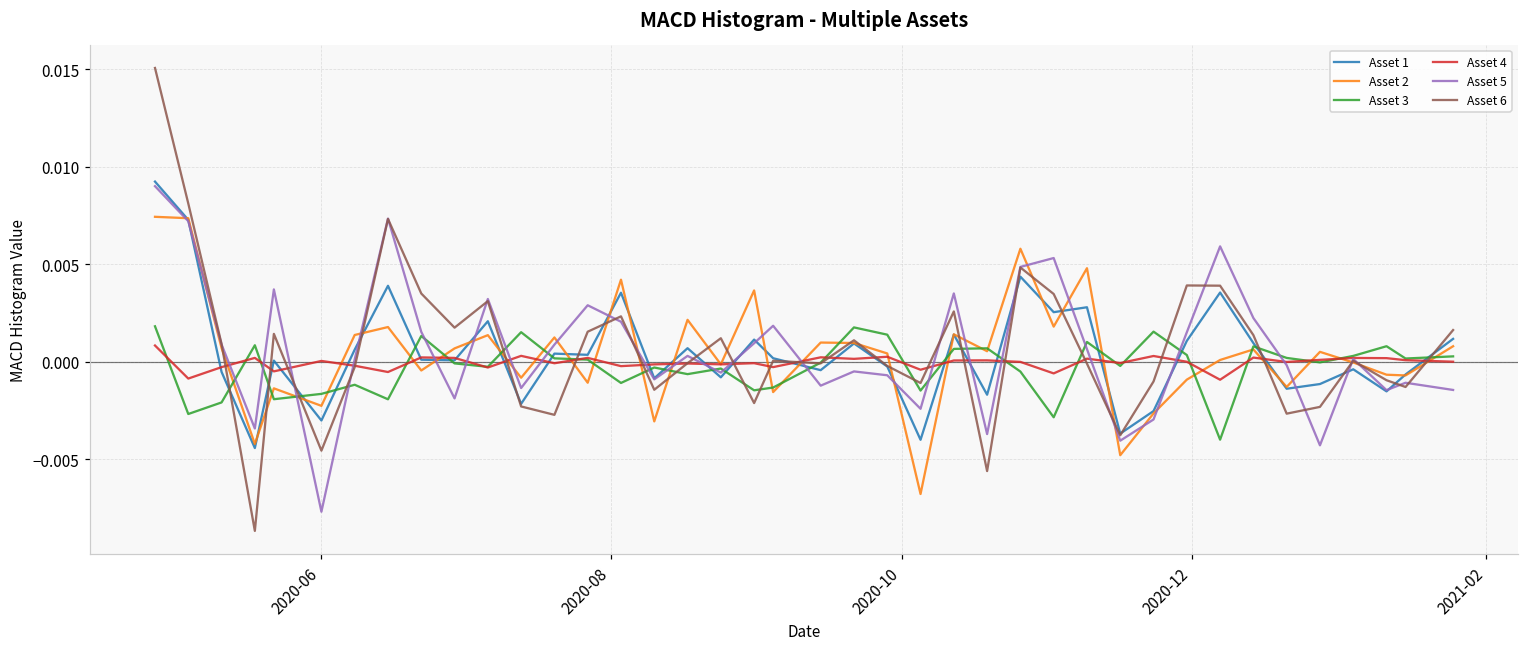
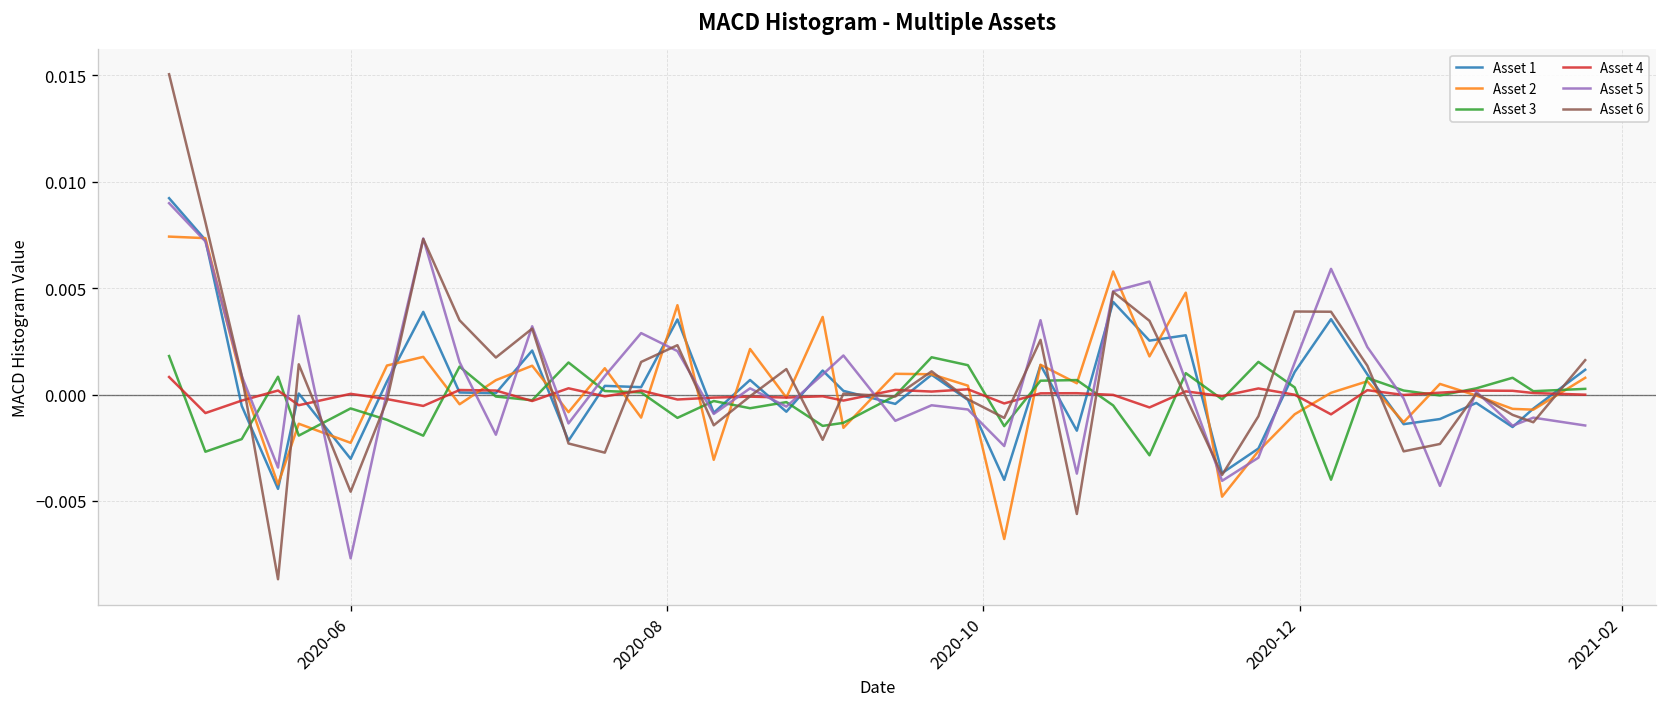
Asset 3, 2020-06: -0.0017 -> -0.0007
